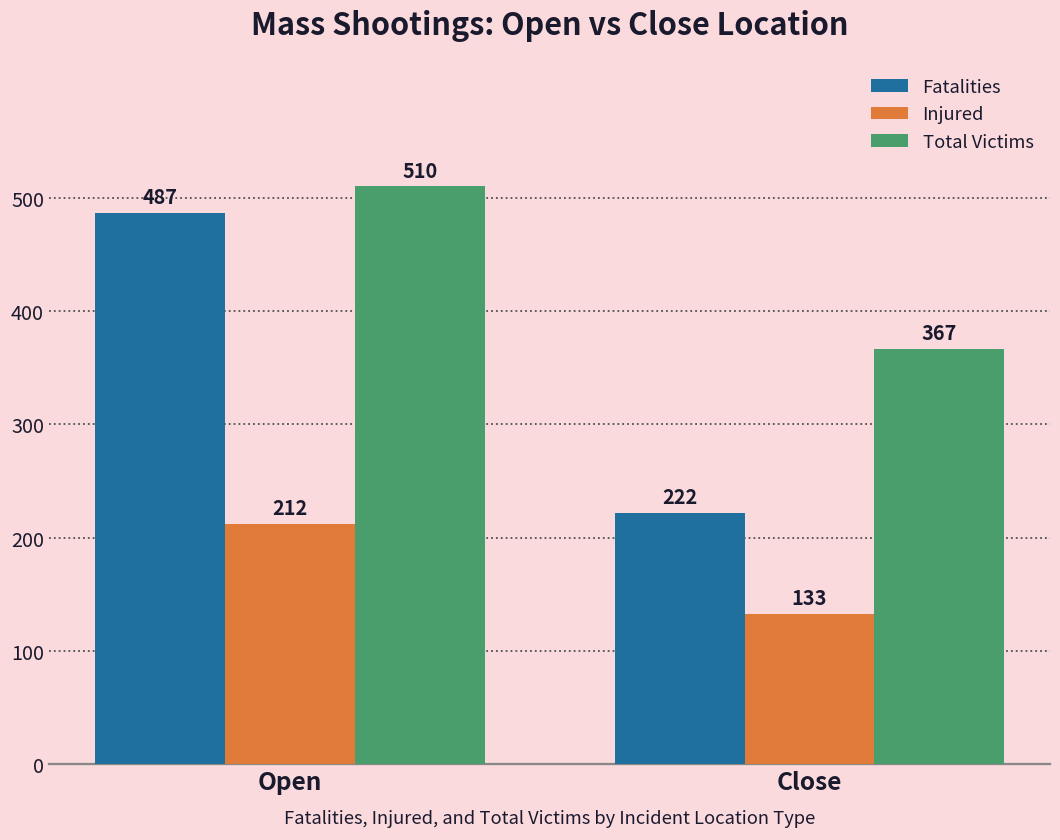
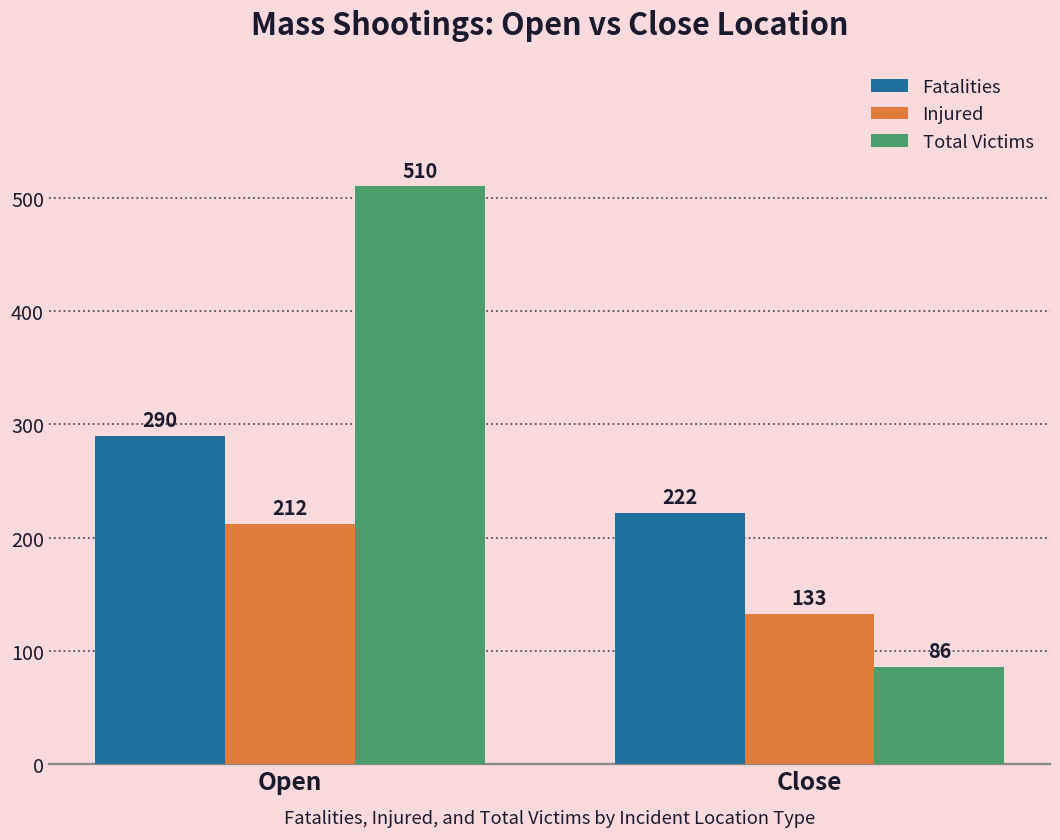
Fatalities, Open: 487 -> 290
Total Victims, Close: 367 -> 86
